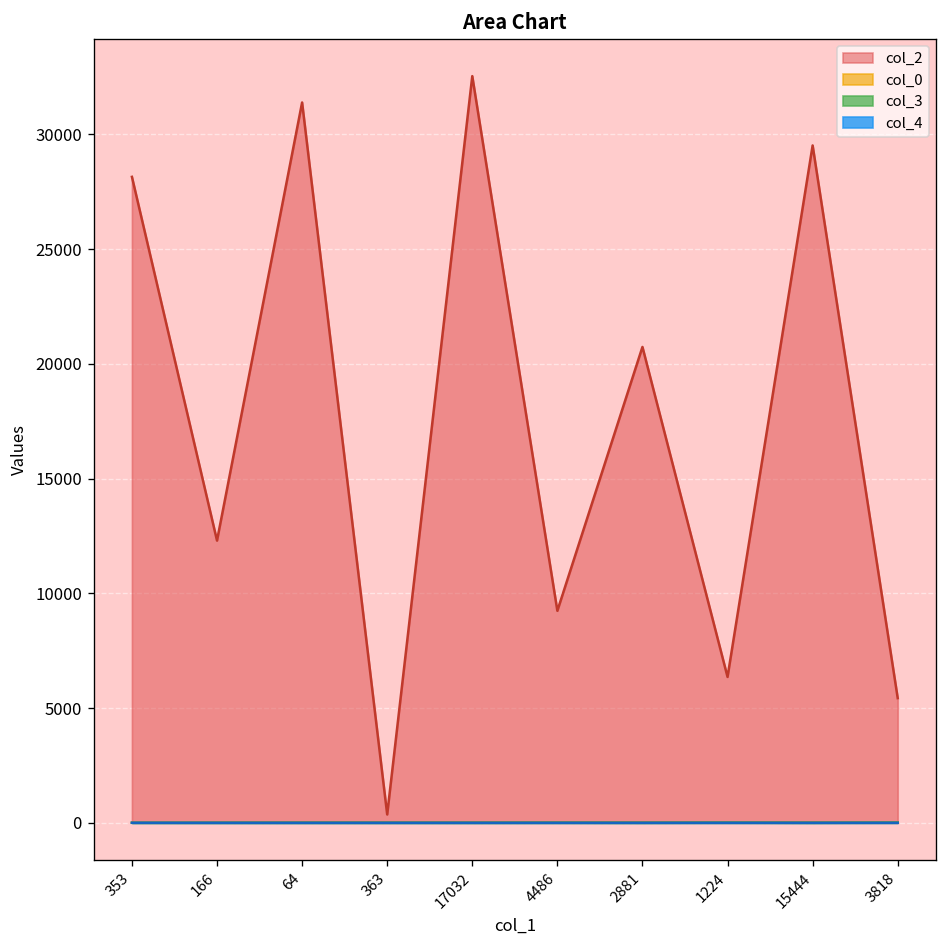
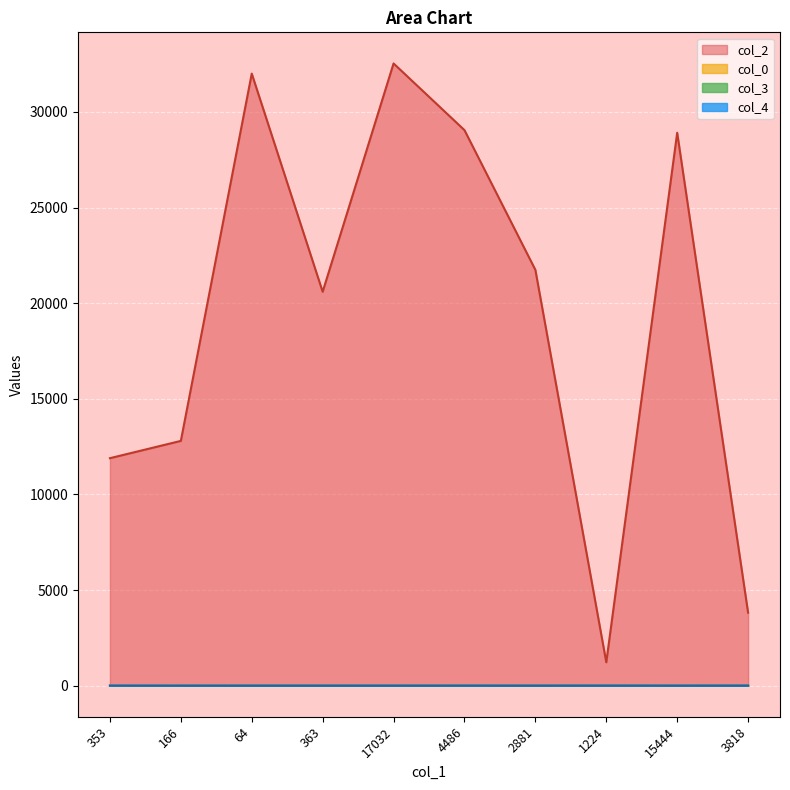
col_2, 353: 28100 -> 11900
col_2, 166: 12300 -> 12800
col_2, 64: 31400 -> 32000
col_2, 363: 400 -> 20600
col_2, 4486: 9200 -> 29000
col_2, 2881: 20700 -> 21700
col_2, 1224: 6400 -> 1200
col_2, 15444: 29500 -> 28900
col_2, 3818: 5400 -> 3800
